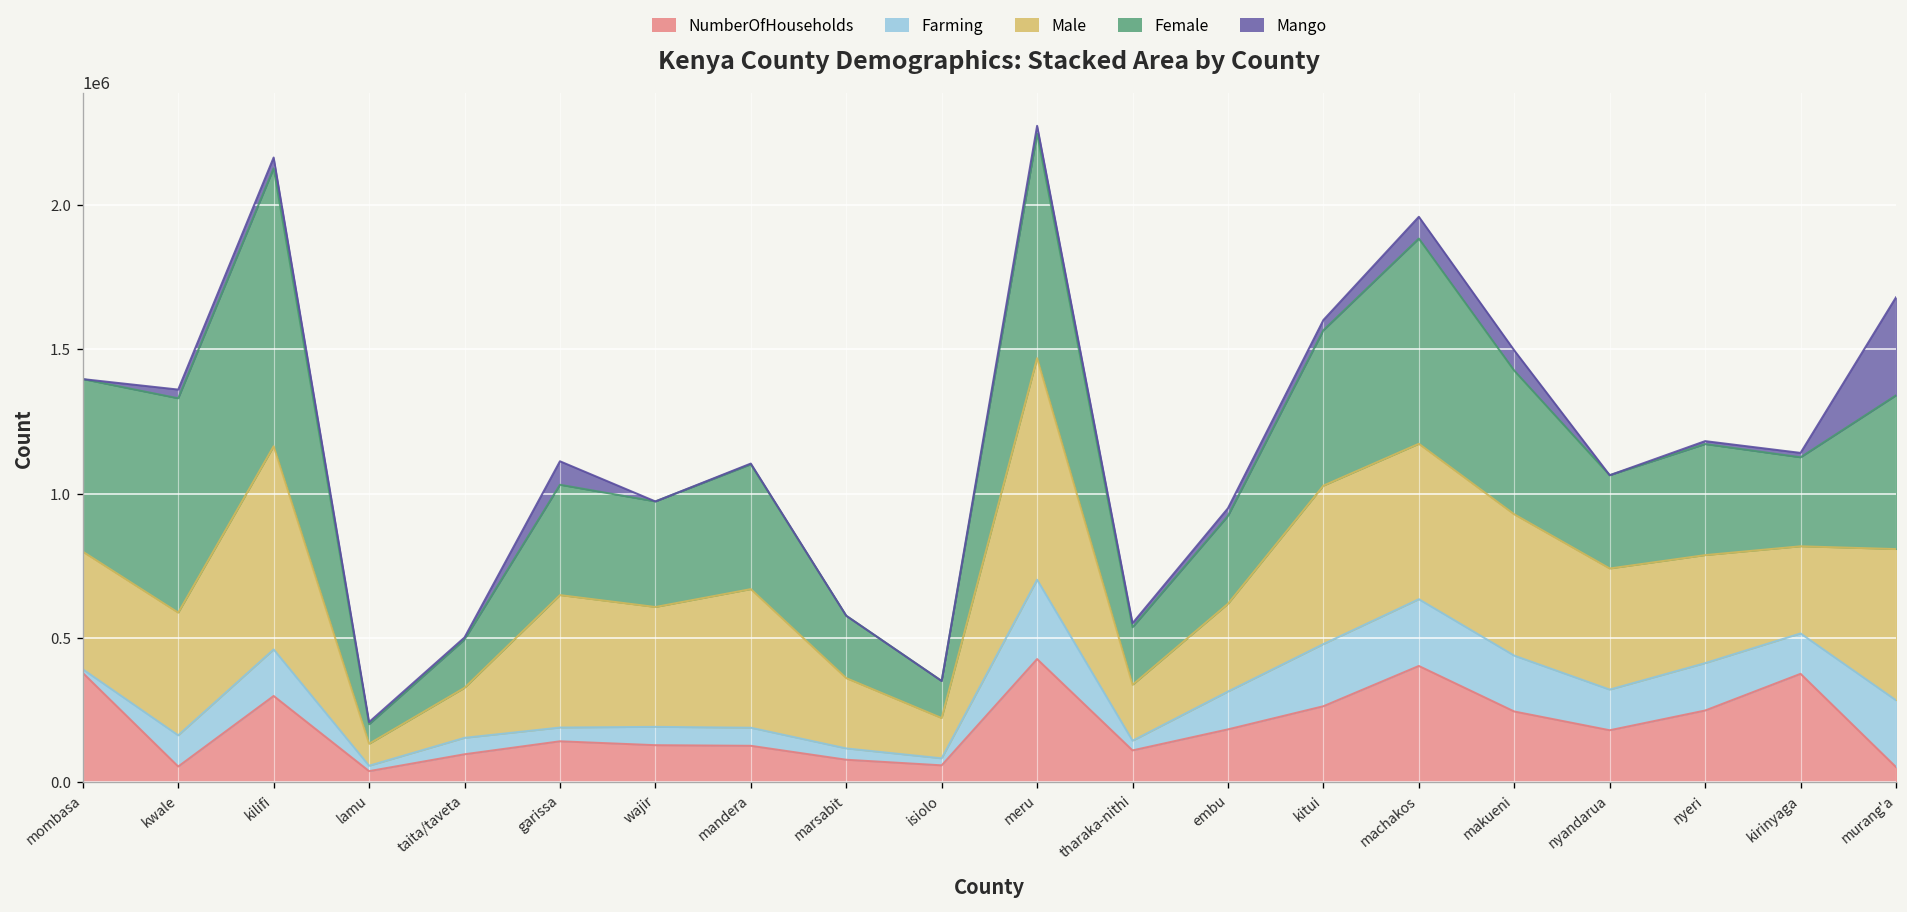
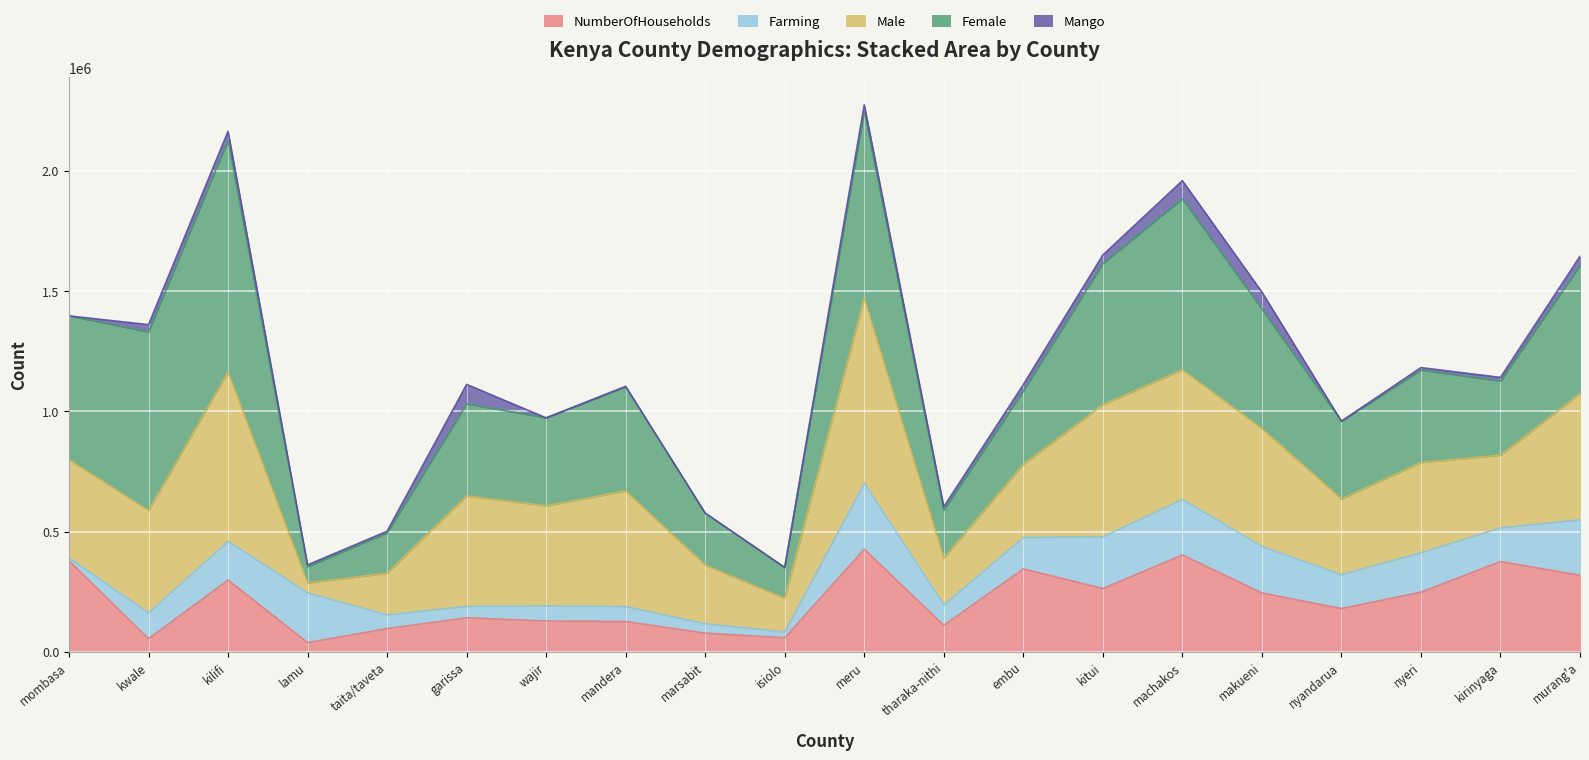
Farming, lamu: 20000 -> 210000
Male, lamu: 80000 -> 40000
Farming, tharaka-nithi: 30000 -> 90000
NumberOfHouseholds, embu: 180000 -> 340000
Female, kitui: 540000 -> 590000
Male, nyandarua: 420000 -> 320000
NumberOfHouseholds, murang'a: 50000 -> 320000
Mango, murang'a: 340000 -> 40000
